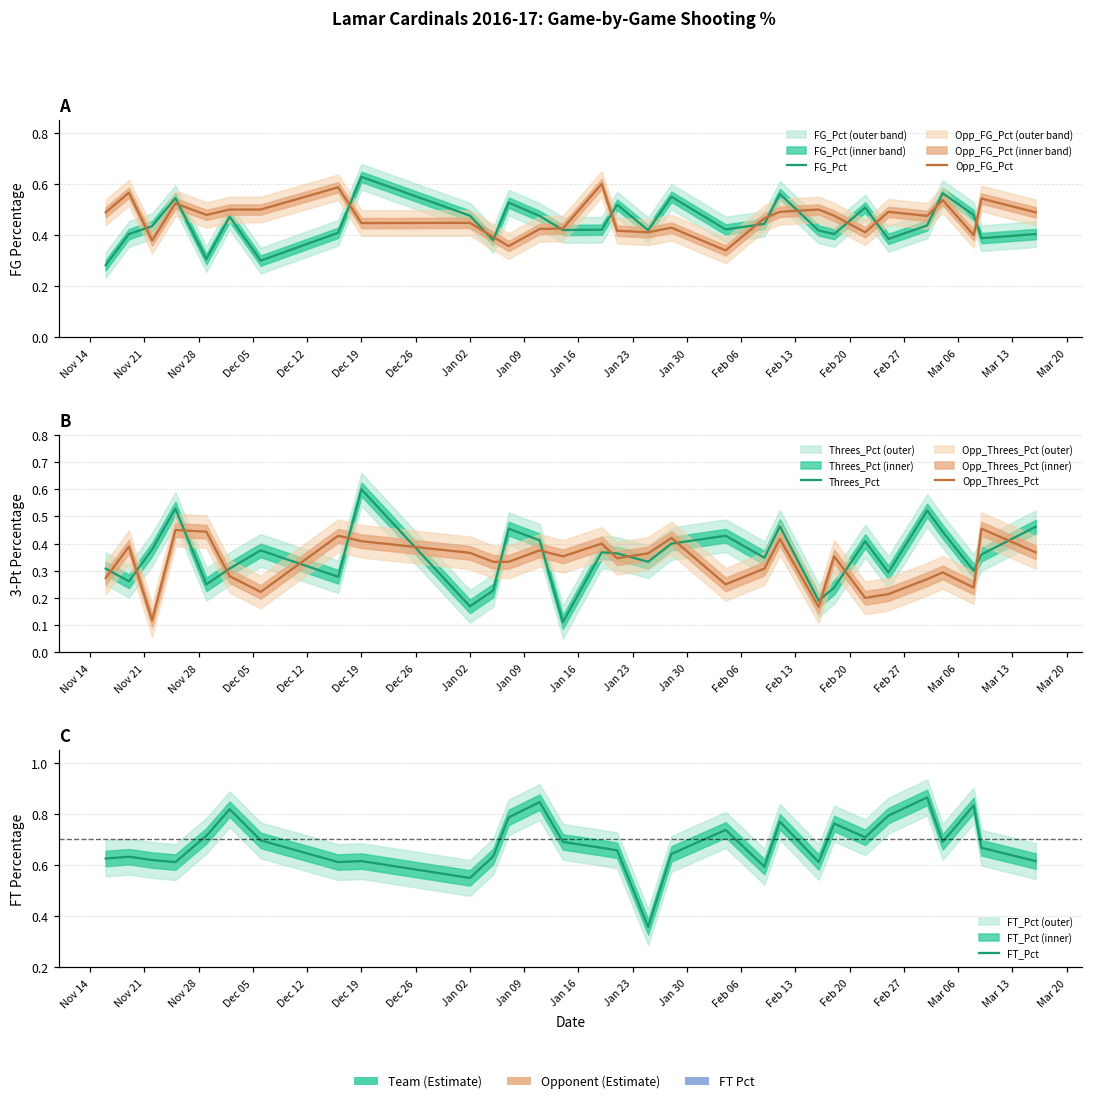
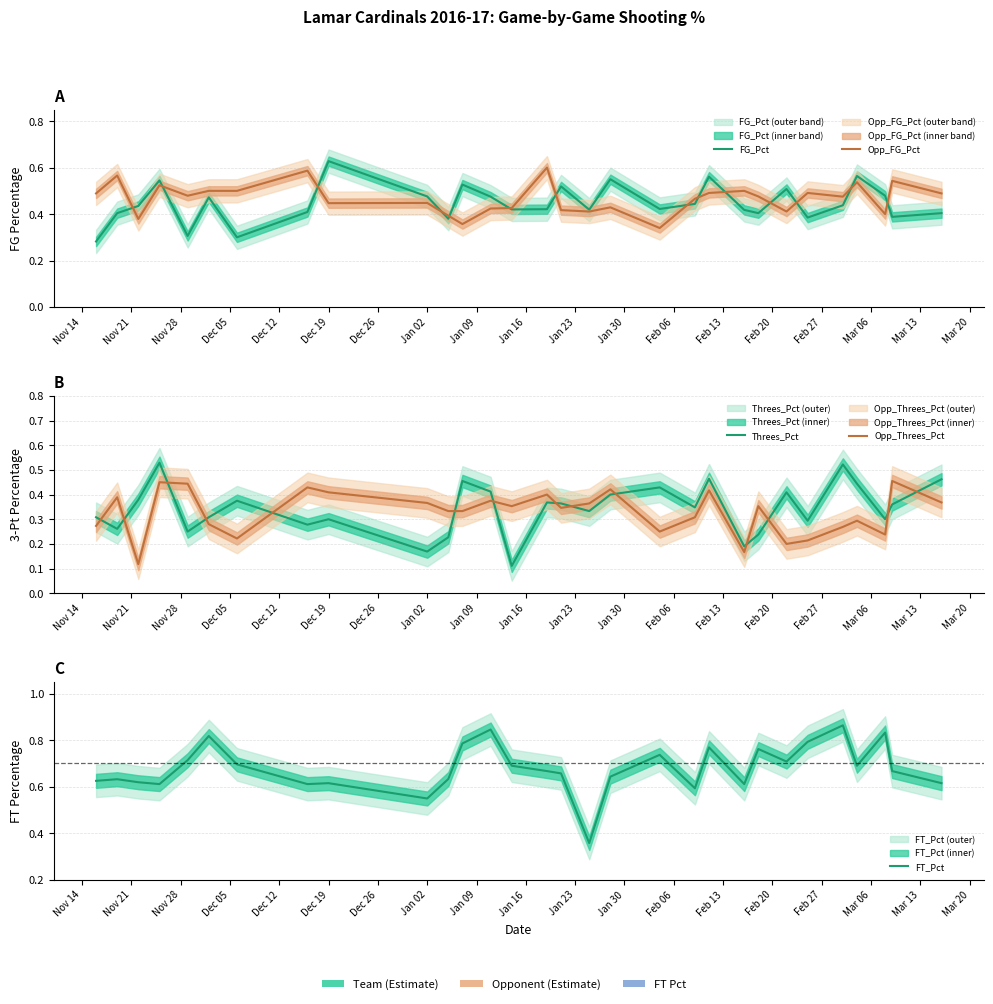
B, Threes_Pct, Dec 19: 0.6 -> 0.3
